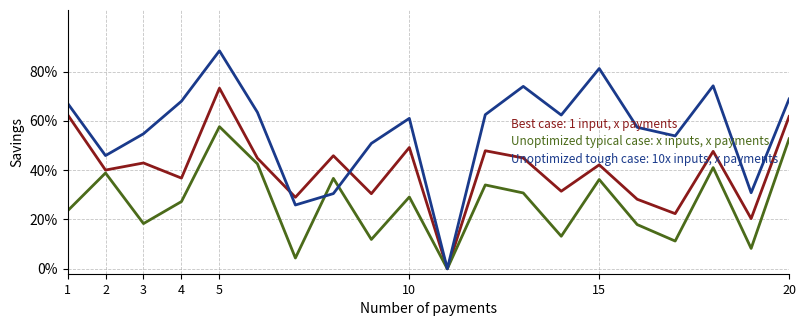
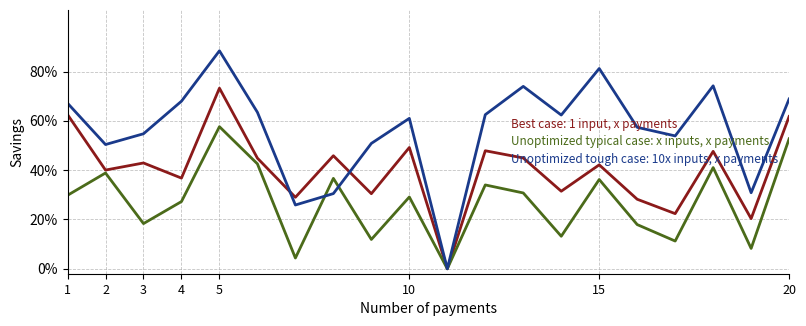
Unoptimized typical case: x inputs, x payments, 1: 23% -> 30%
Unoptimized tough case: 10x inputs, x payments, 2: 46% -> 50%
